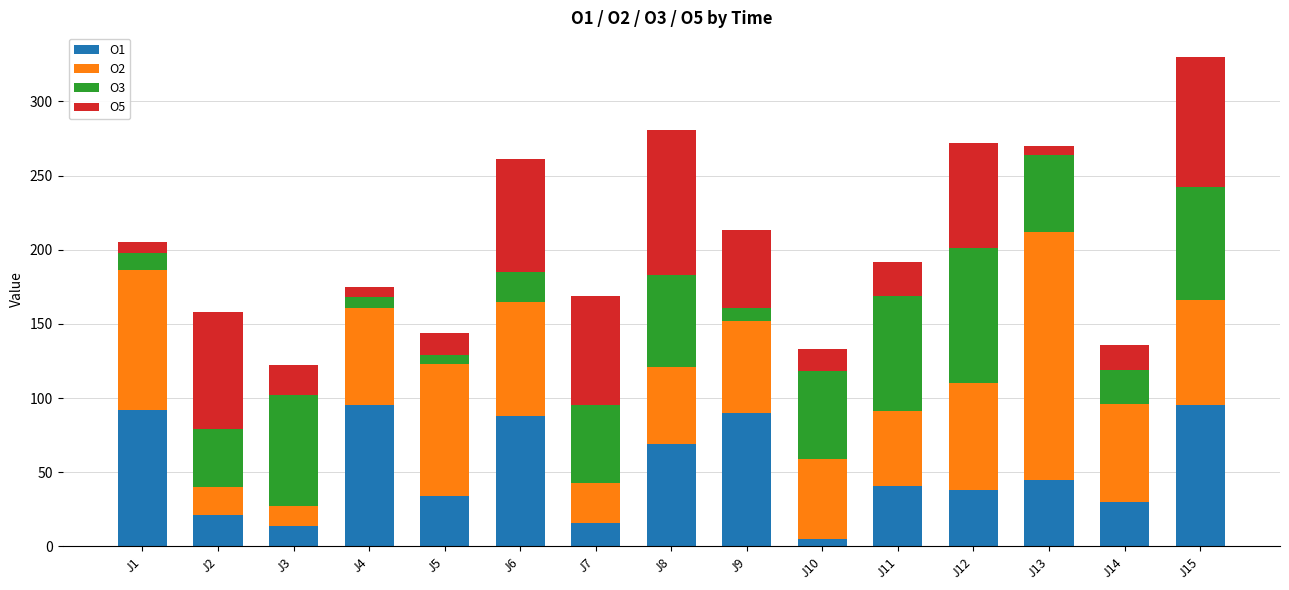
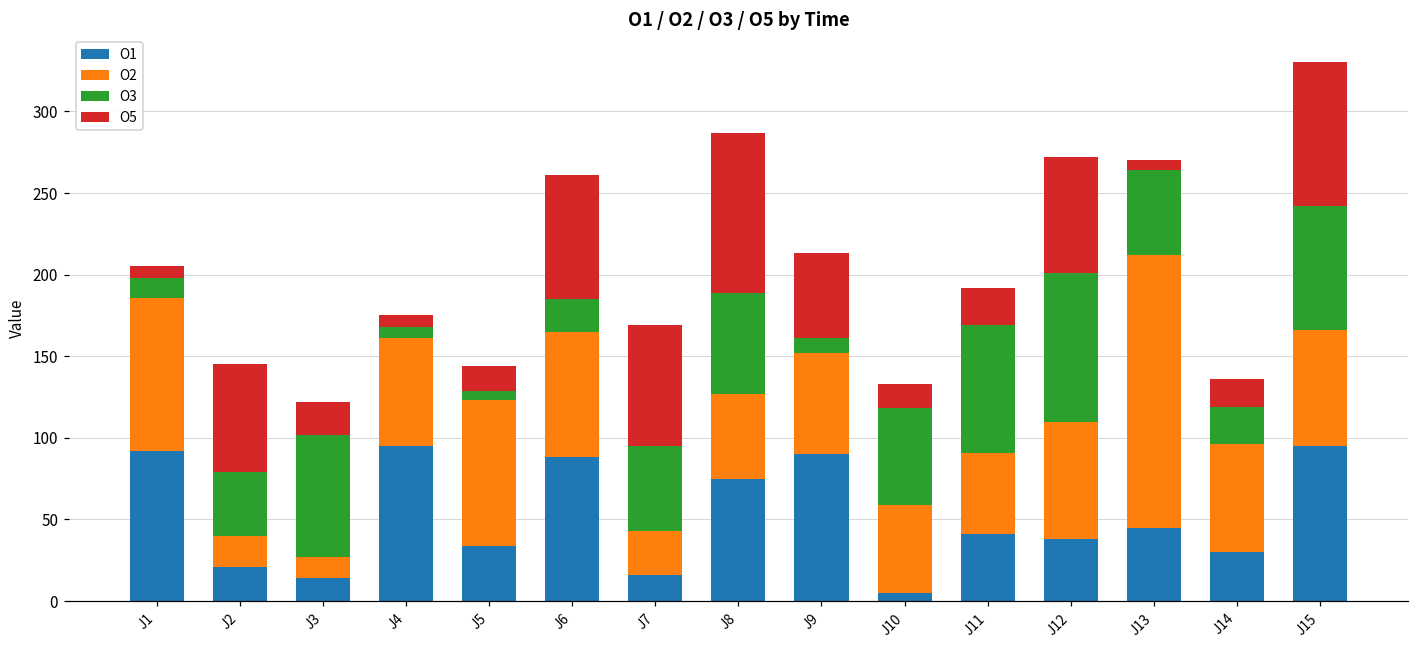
O5, J2: 79 -> 66
O1, J8: 69 -> 75
